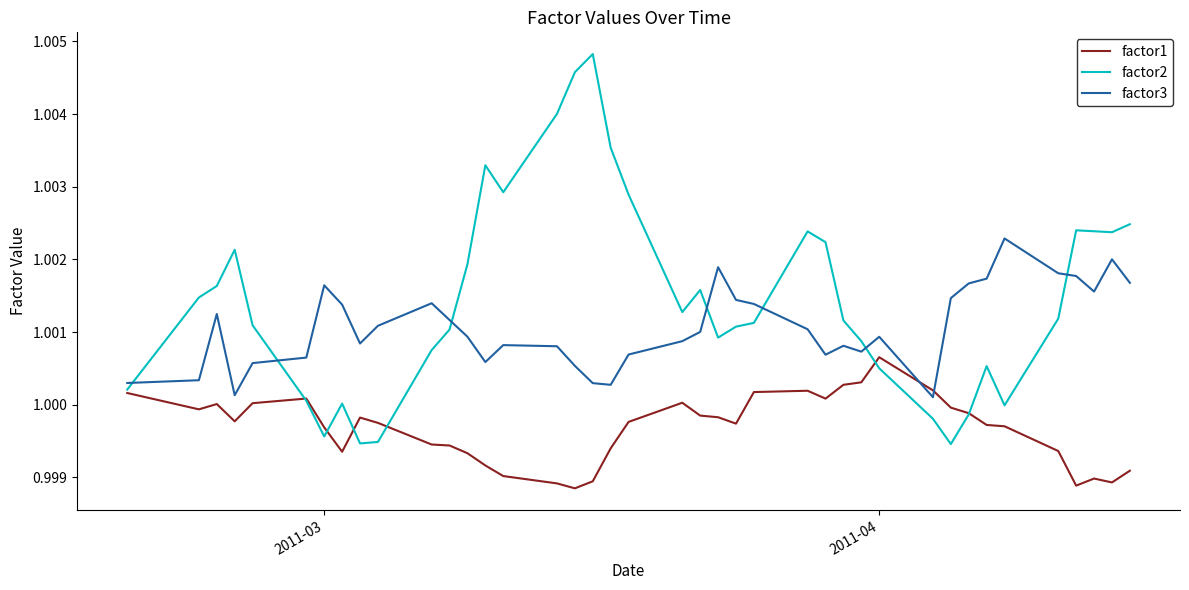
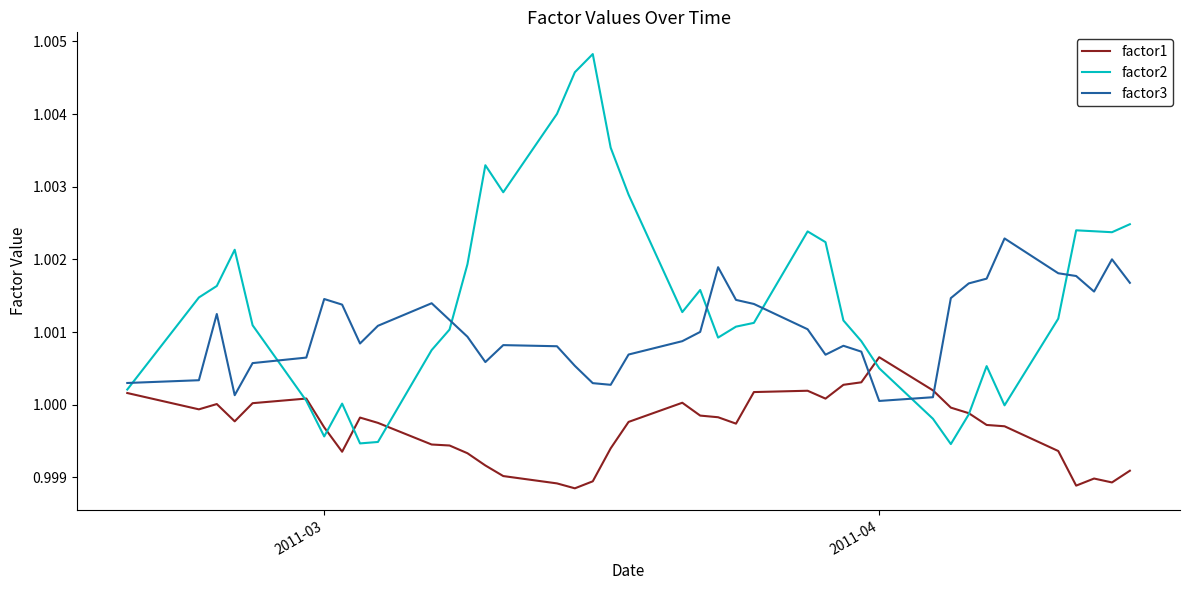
factor3, 2011-03: 1.0016 -> 1.0015
factor3, 2011-04: 1.0009 -> 1.0001
